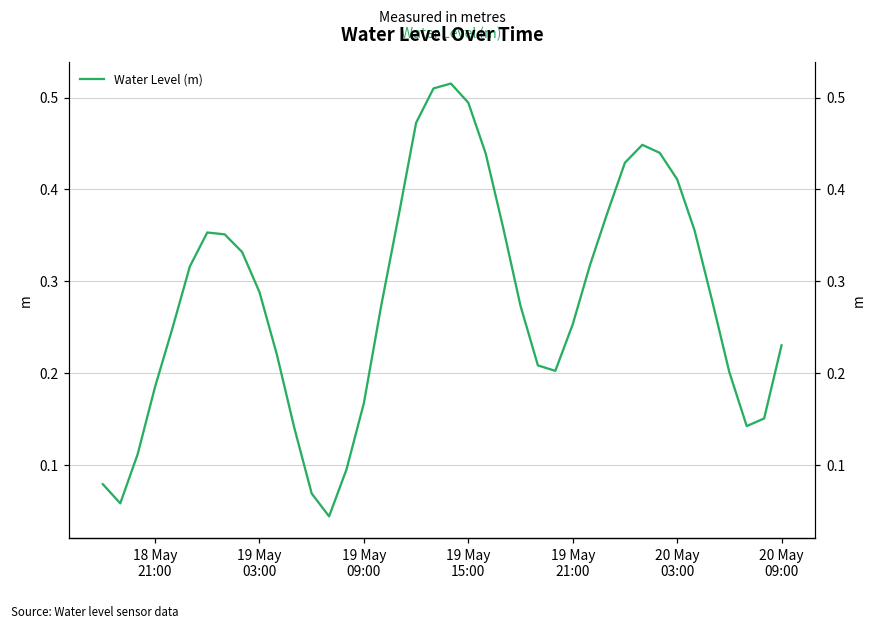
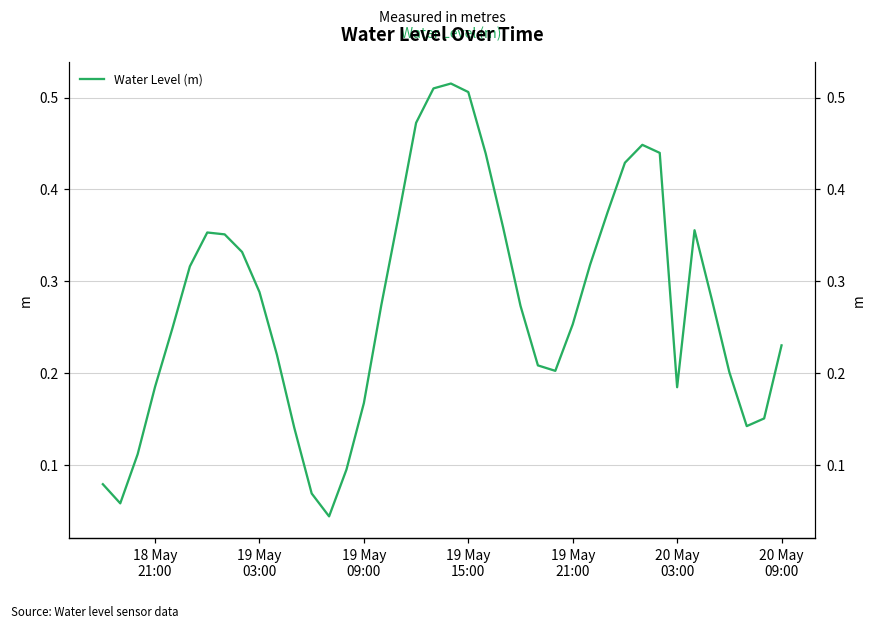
19 May 15:00: 0.49 -> 0.51
20 May 03:00: 0.41 -> 0.18
